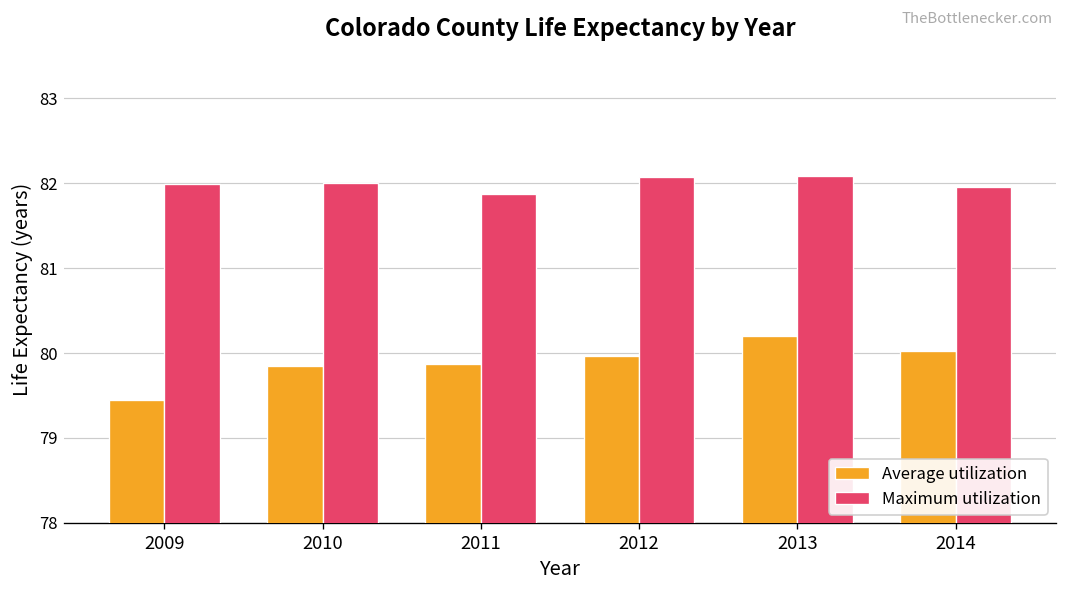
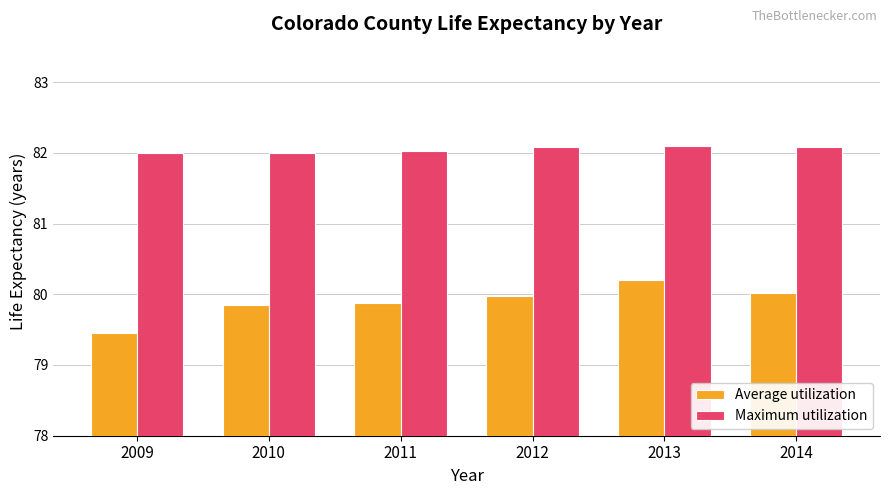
Maximum utilization, 2011: 81.9 -> 82.0
Maximum utilization, 2014: 82.0 -> 82.1
